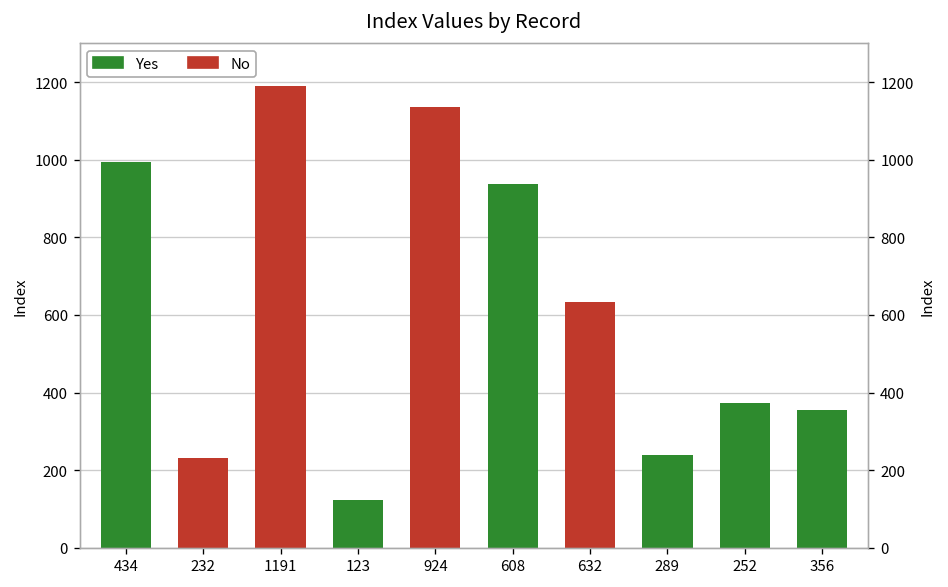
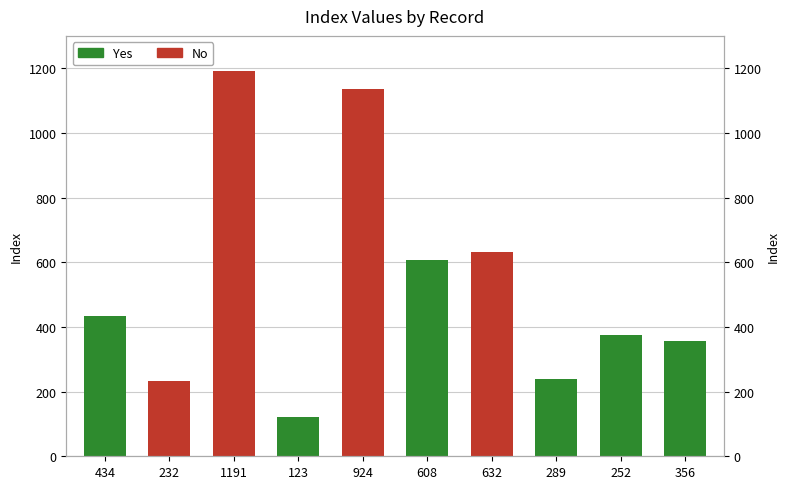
434: 1000 -> 430
608: 940 -> 610
